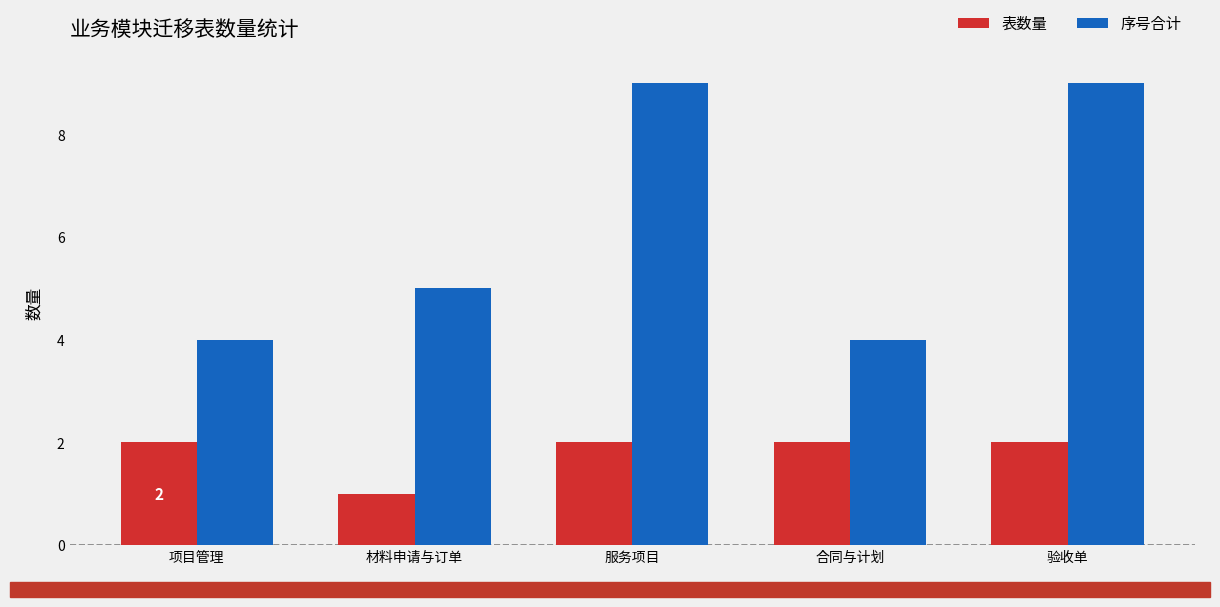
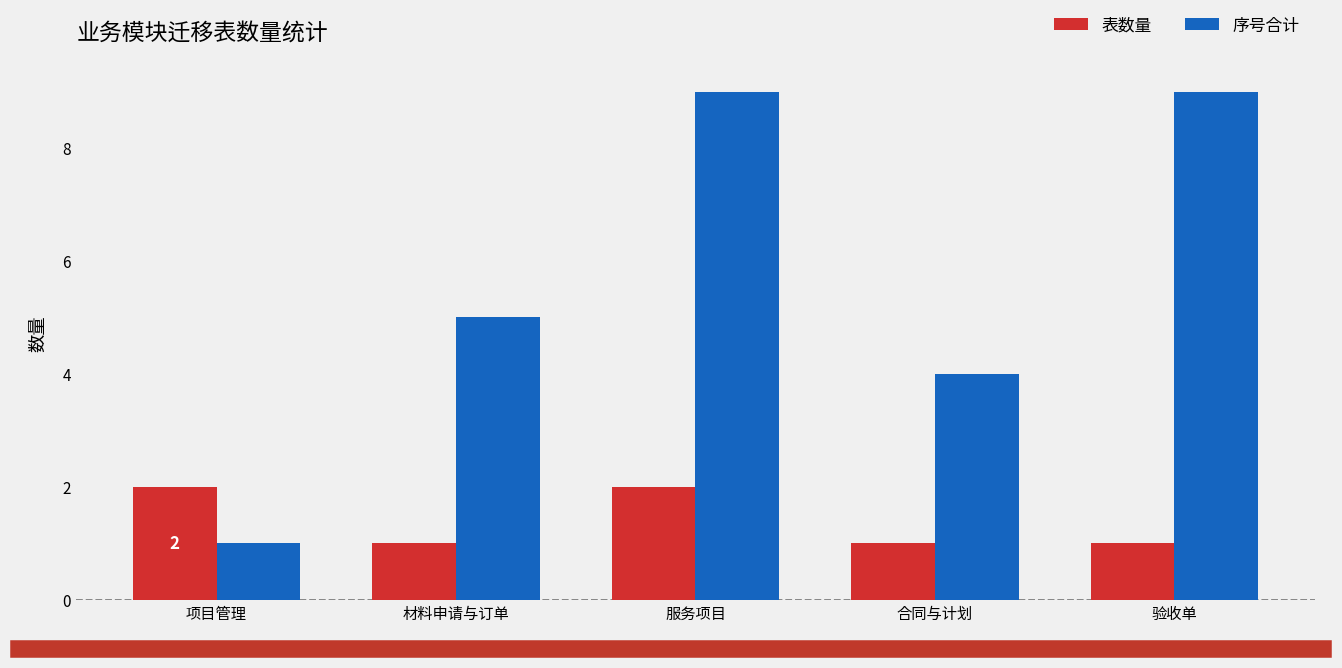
序号合计, 项目管理: 4 -> 1
表数量, 合同与计划: 2 -> 1
表数量, 验收单: 2 -> 1
